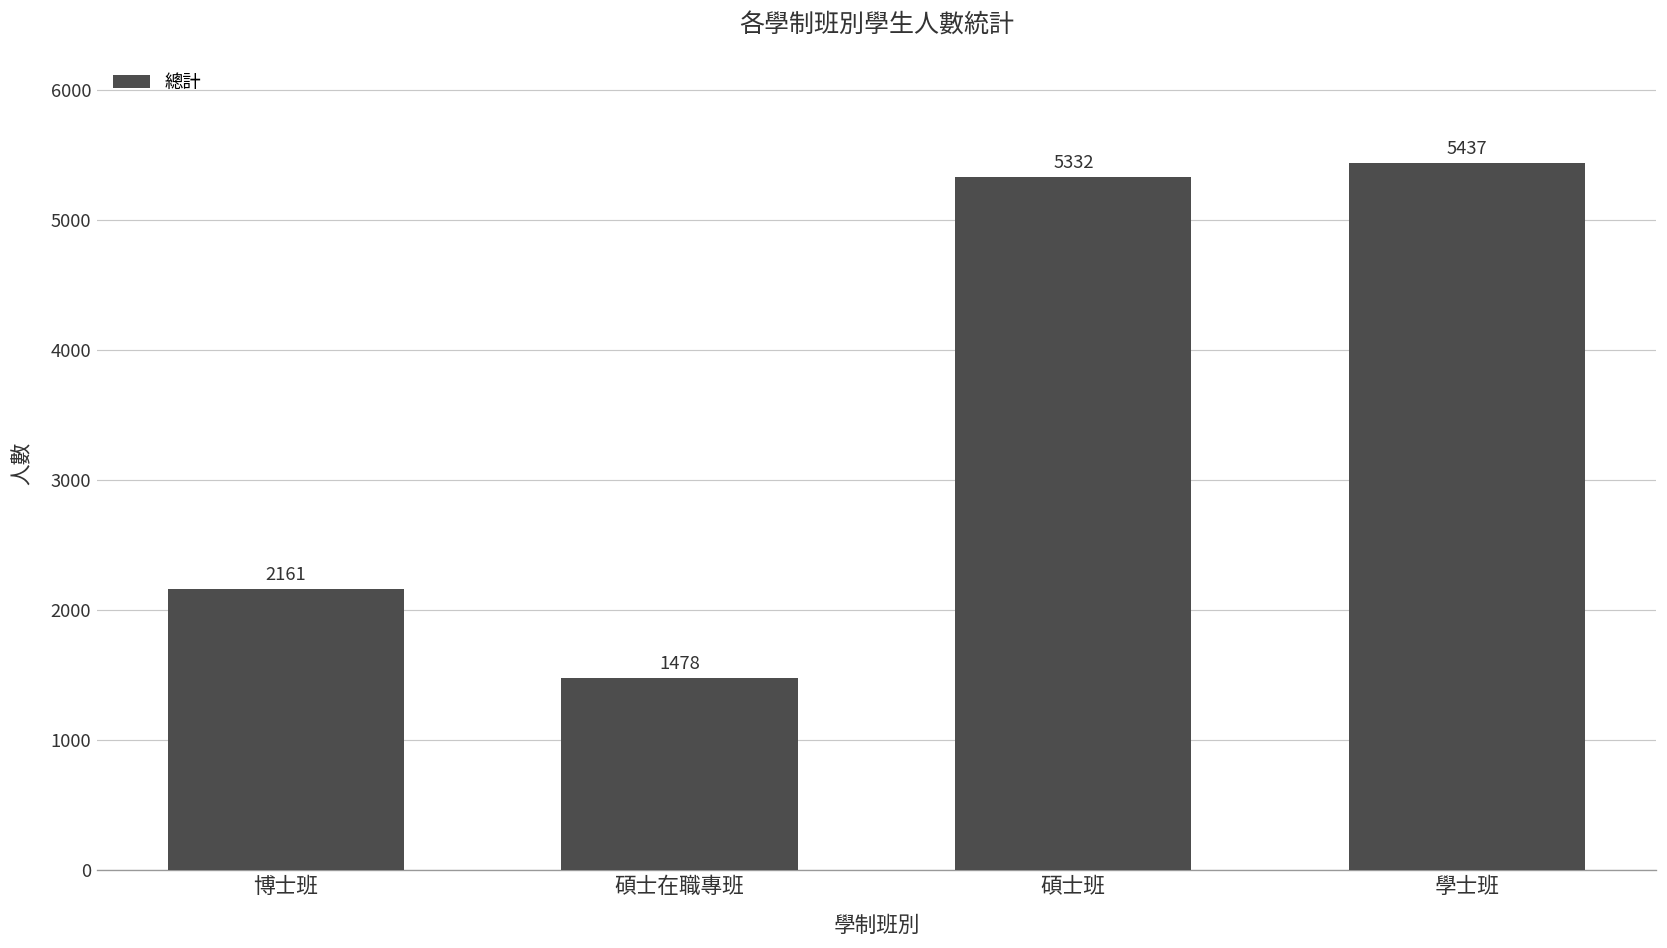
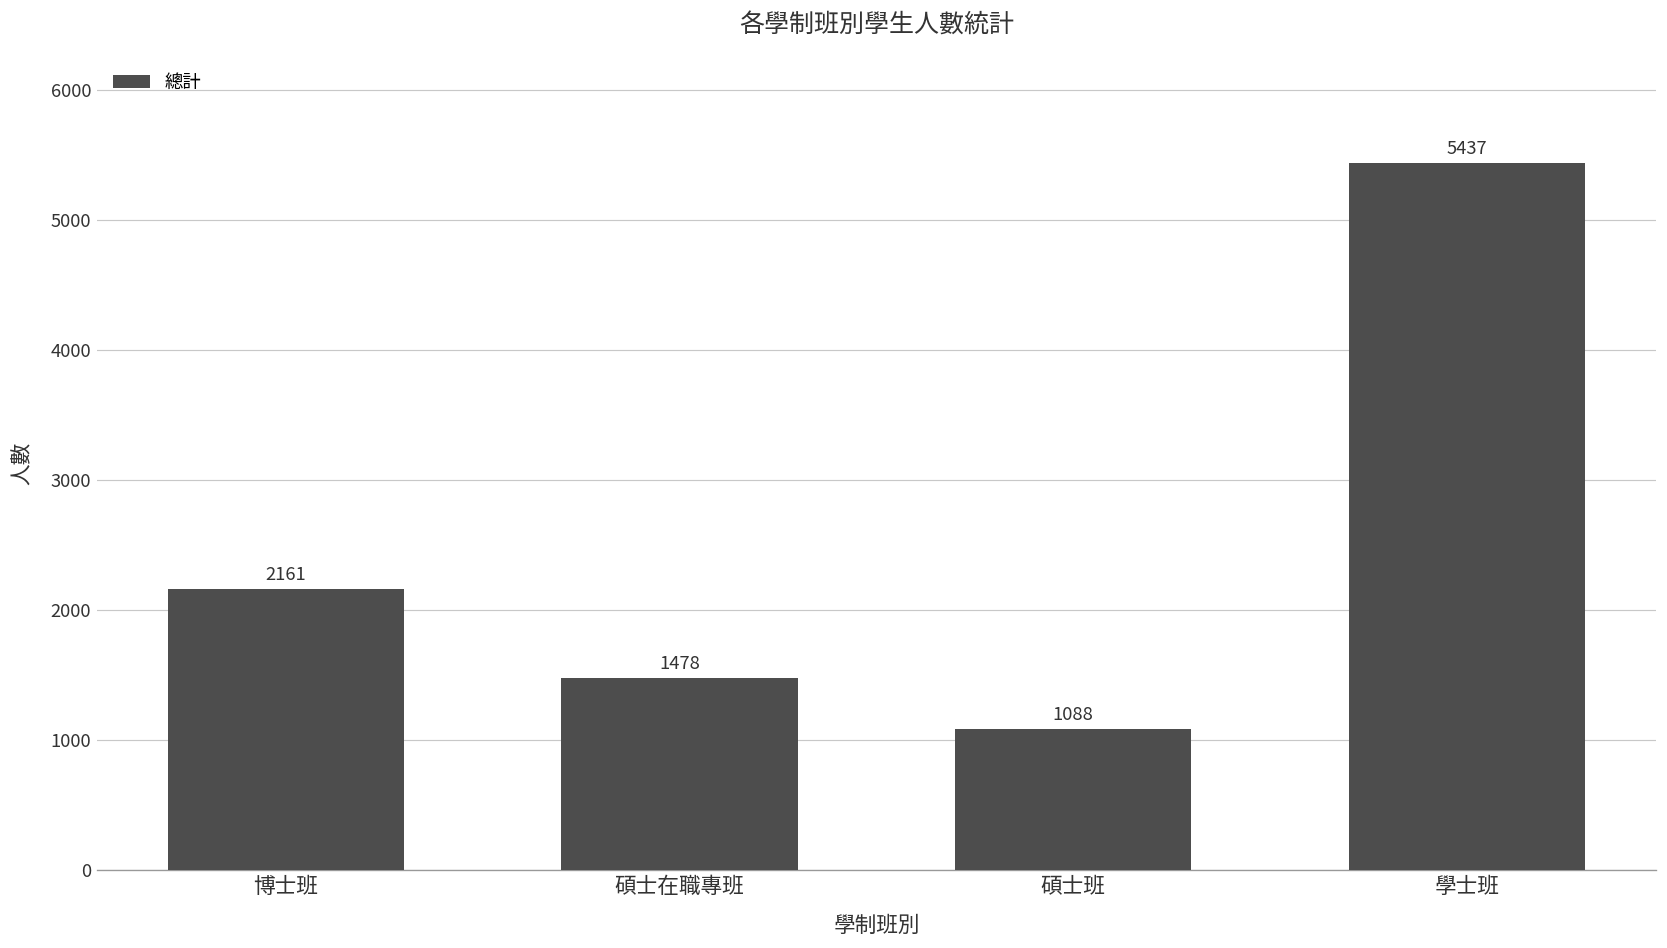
碩士班: 5332 -> 1088
